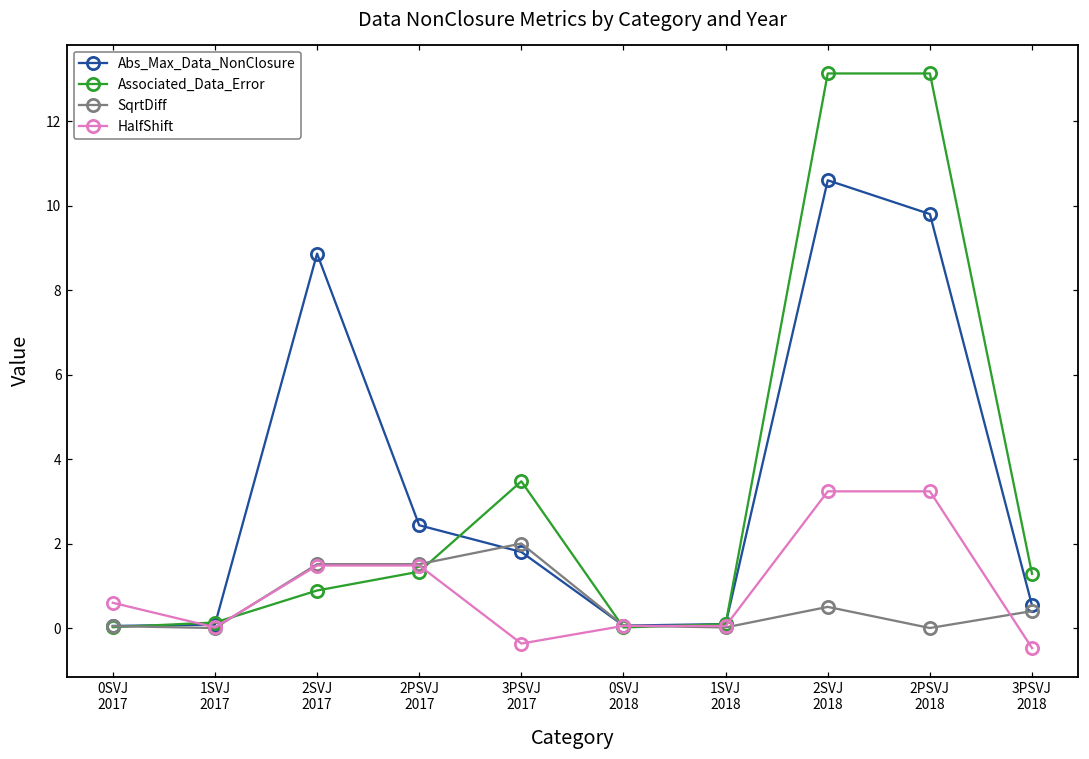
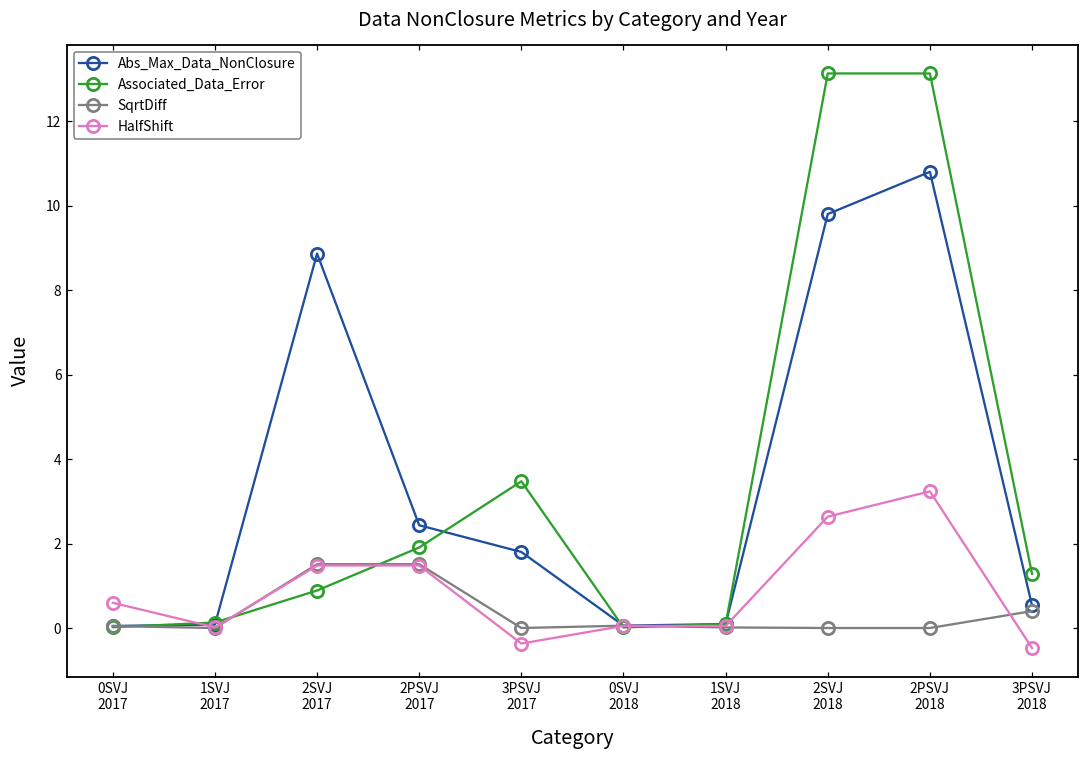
Associated_Data_Error, 2PSVJ 2017: 1.3 -> 1.9
SqrtDiff, 3PSVJ 2017: 2 -> 0
Abs_Max_Data_NonClosure, 2SVJ 2018: 10.6 -> 9.8
SqrtDiff, 2SVJ 2018: 0.5 -> 0.0
HalfShift, 2SVJ 2018: 3.2 -> 2.6
Abs_Max_Data_NonClosure, 2PSVJ 2018: 9.8 -> 10.8
